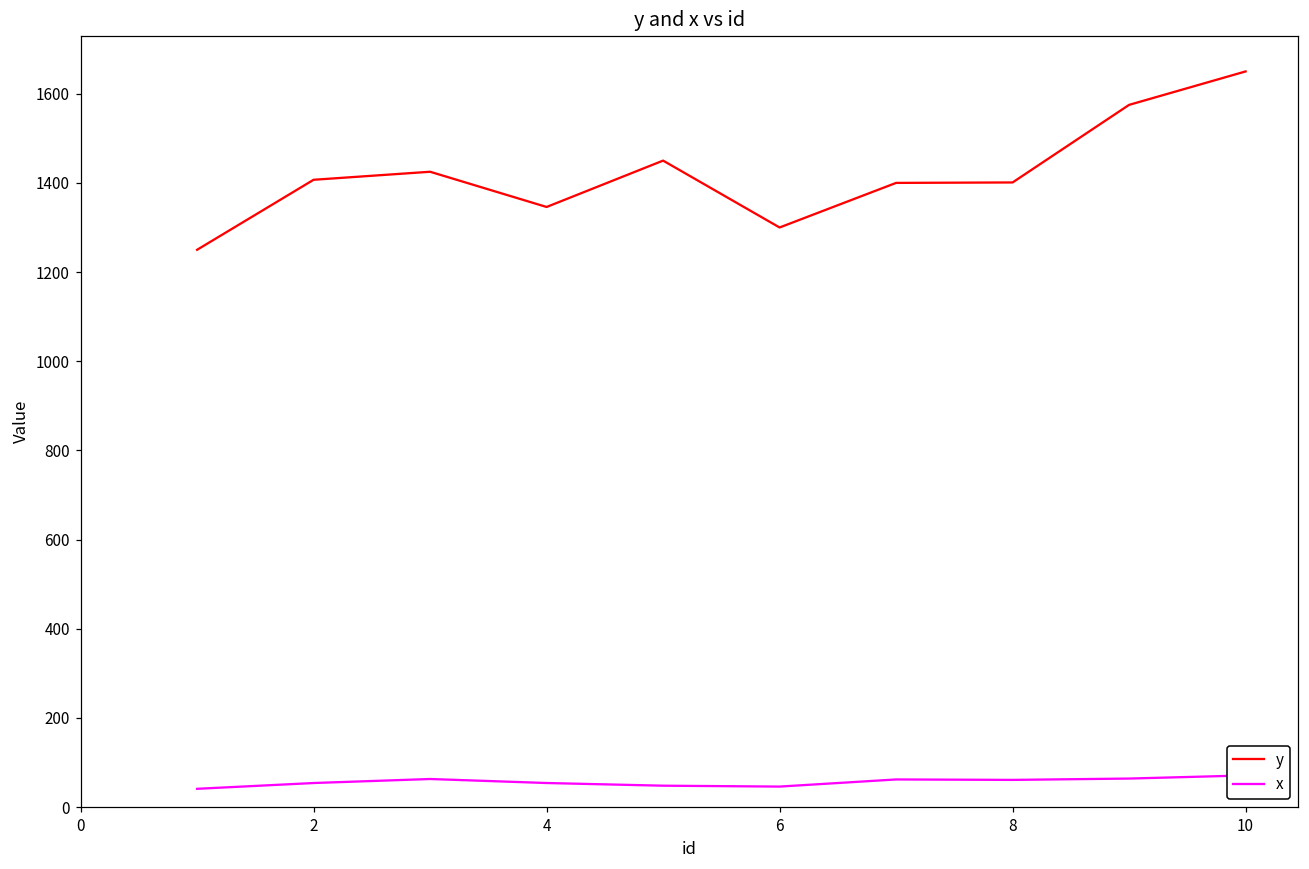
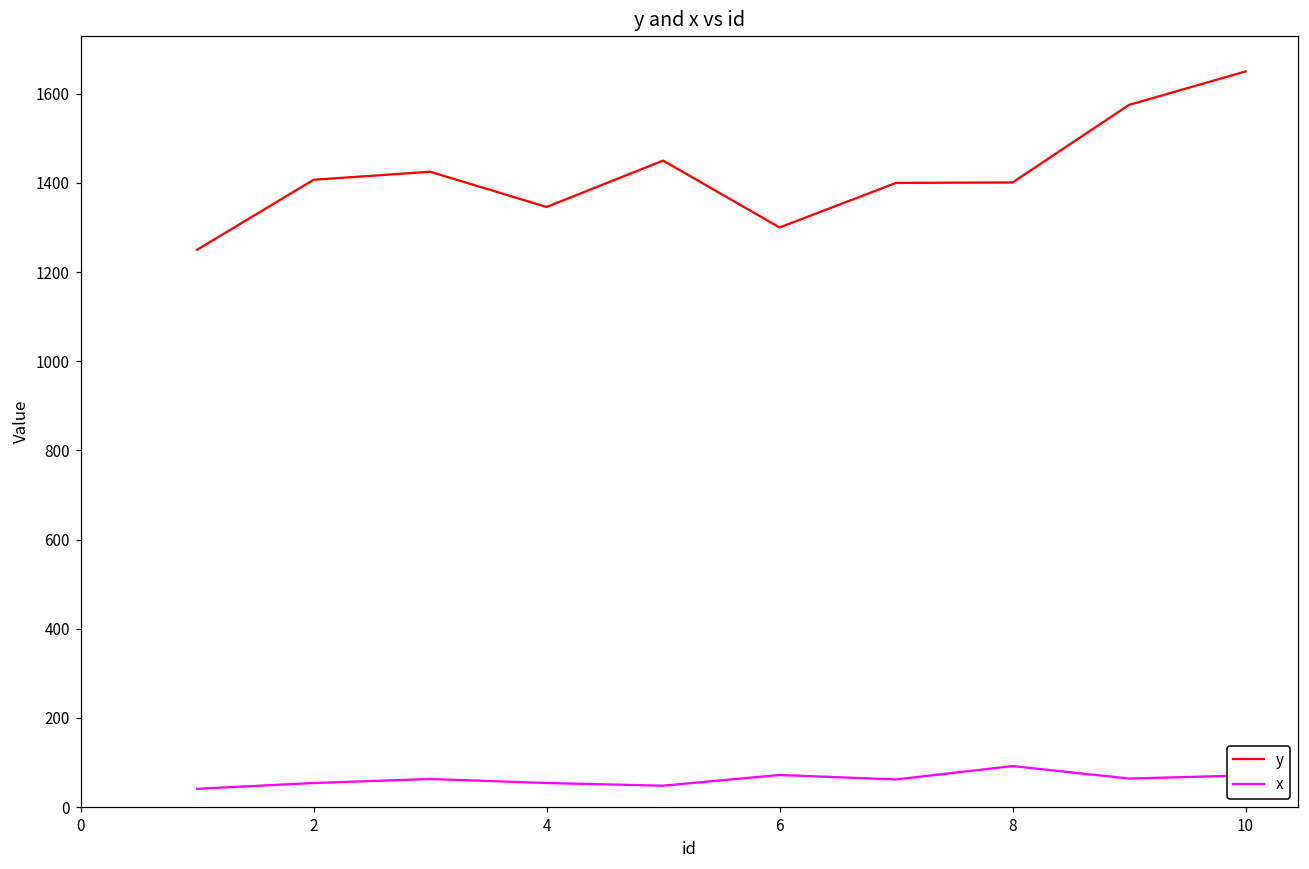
x, 6: 50 -> 70
x, 8: 60 -> 90
